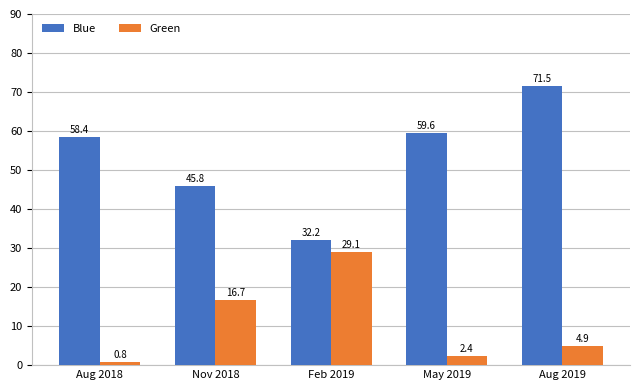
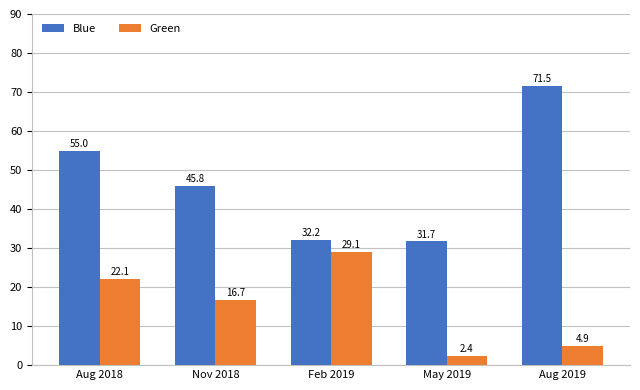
Blue, Aug 2018: 58.4 -> 55.0
Green, Aug 2018: 0.8 -> 22.1
Blue, May 2019: 59.6 -> 31.7
